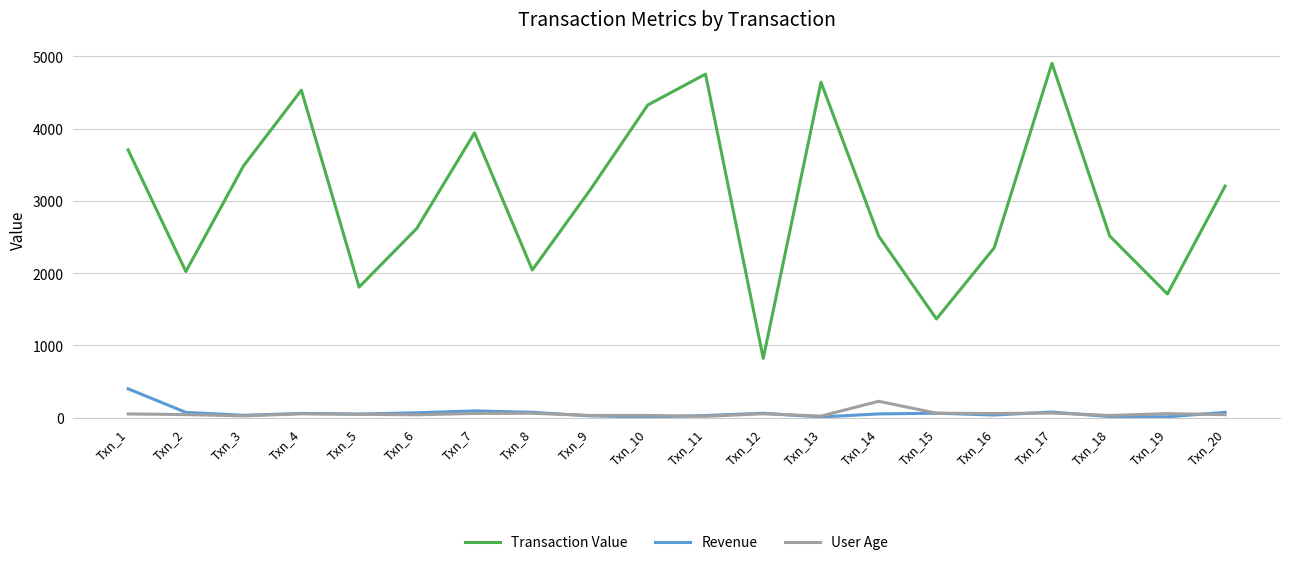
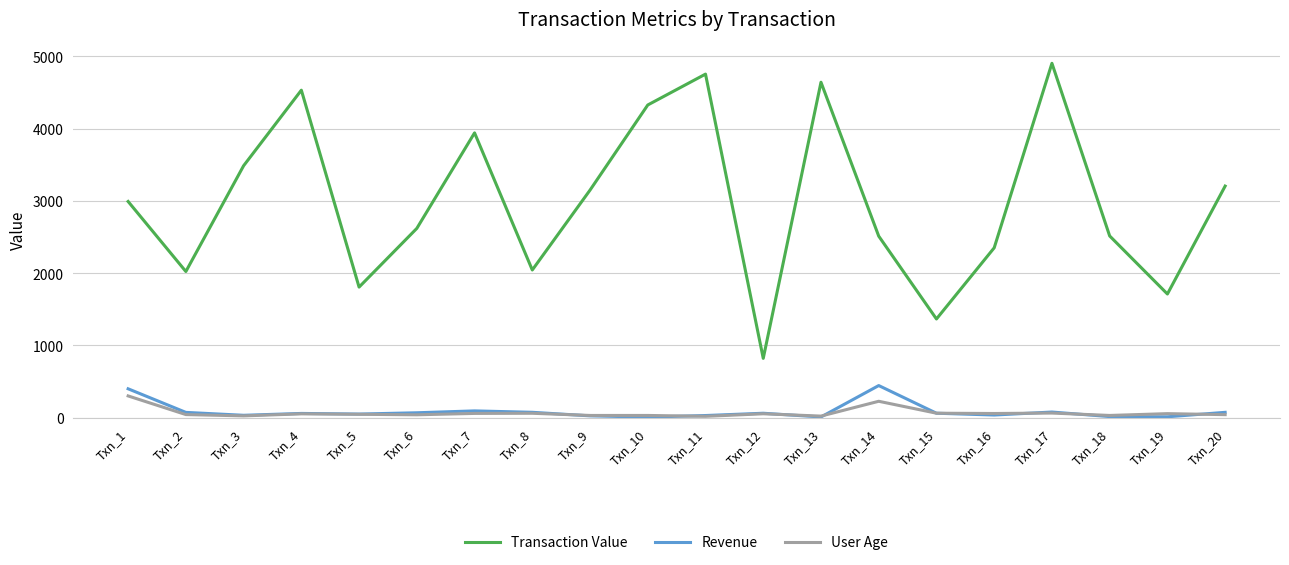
Transaction Value, Txn_1: 3700 -> 3000
User Age, Txn_1: 100 -> 300
Revenue, Txn_14: 100 -> 400
